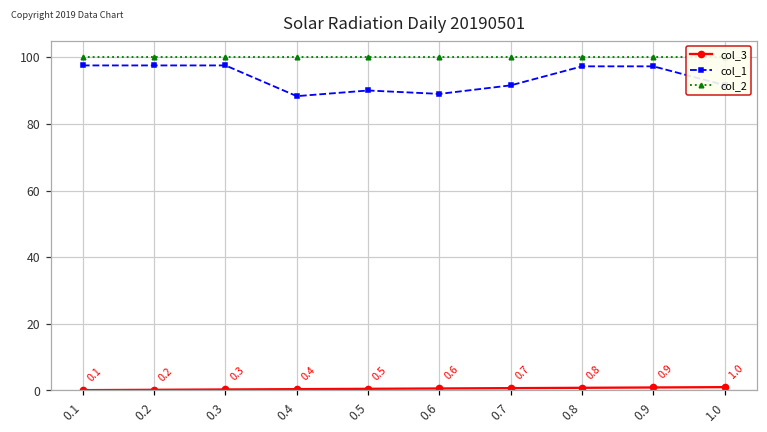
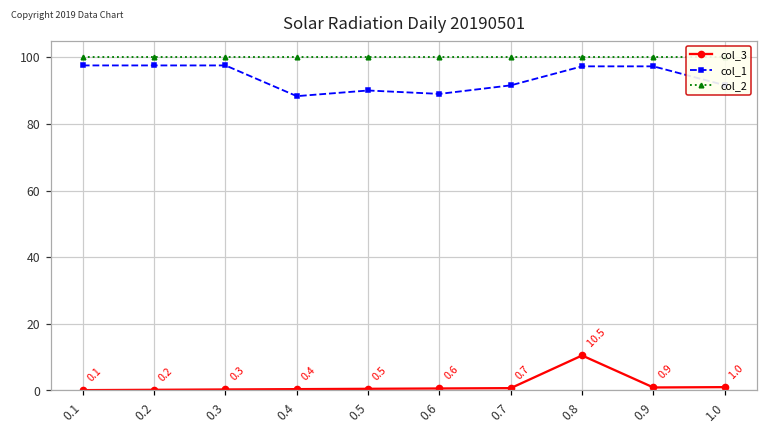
col_3, 0.8: 0.8 -> 10.5
